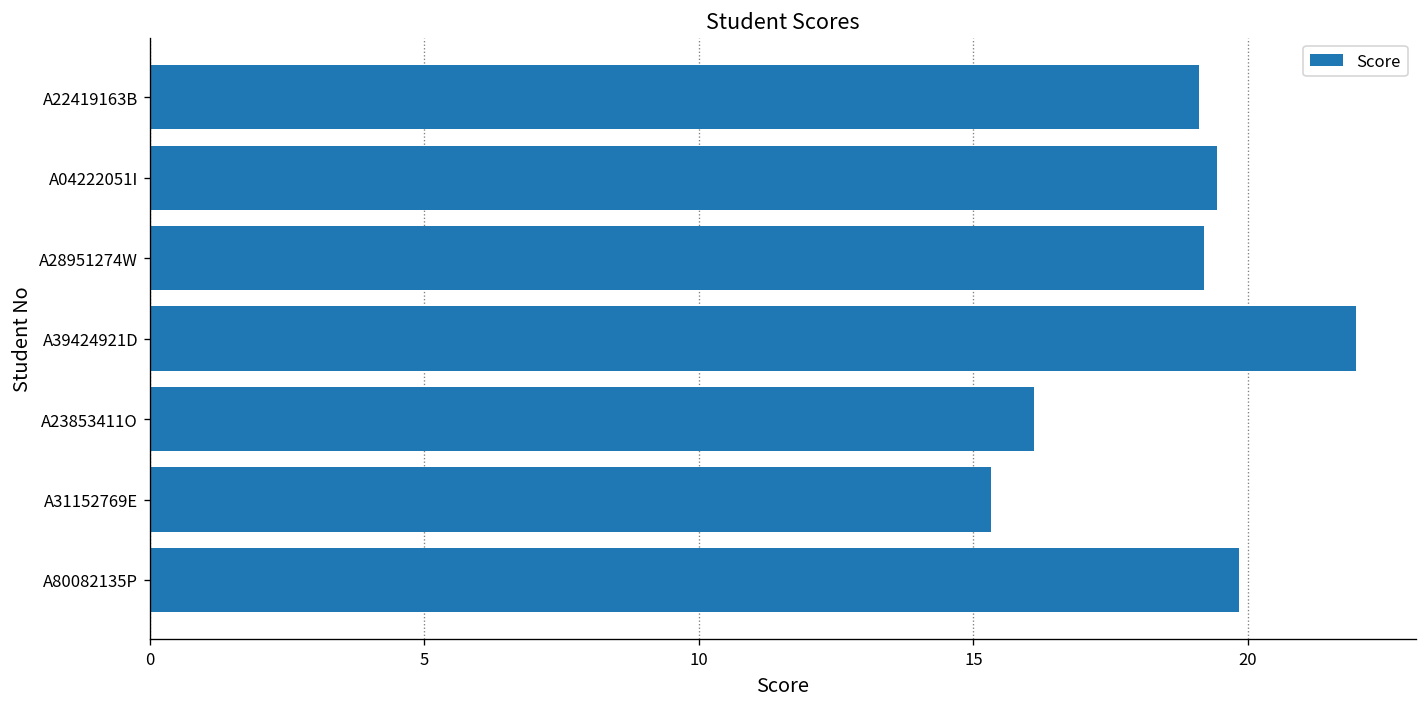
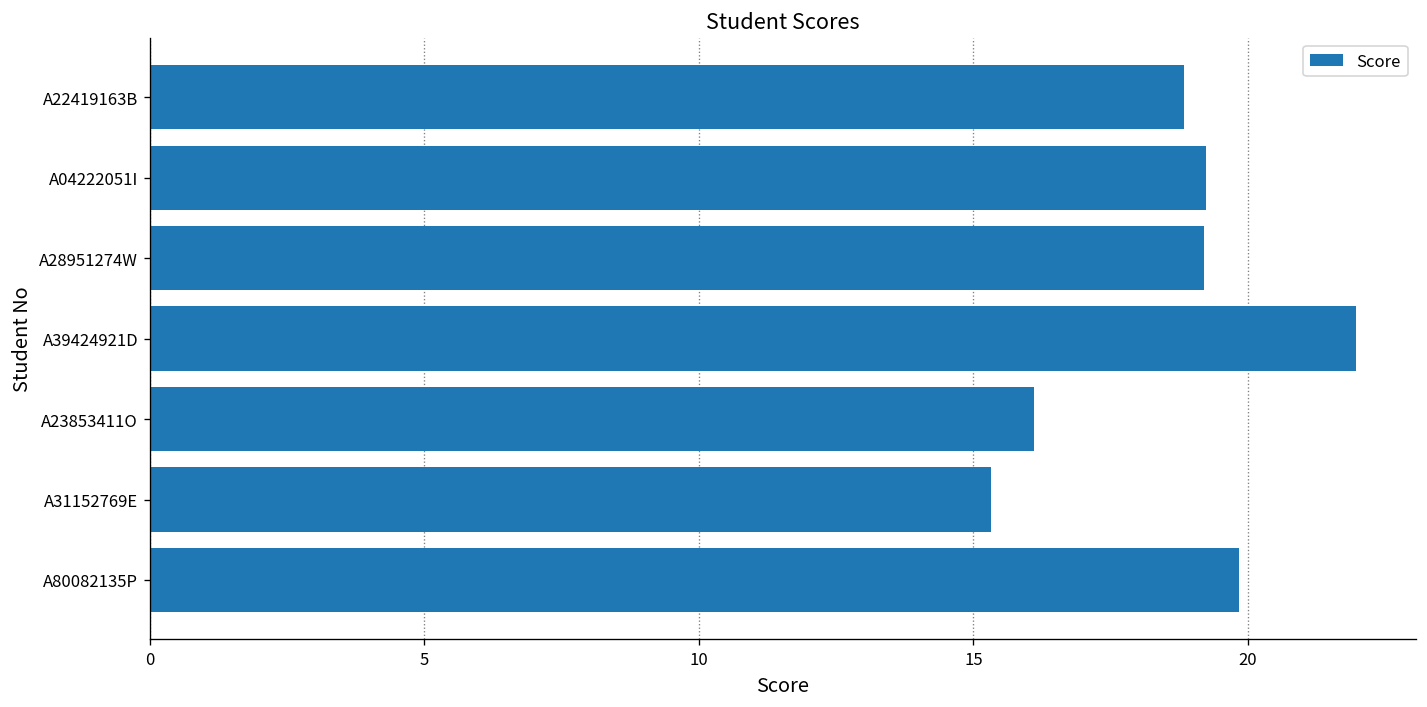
A22419163B: 19.1 -> 18.8
A04222051I: 19.4 -> 19.2
